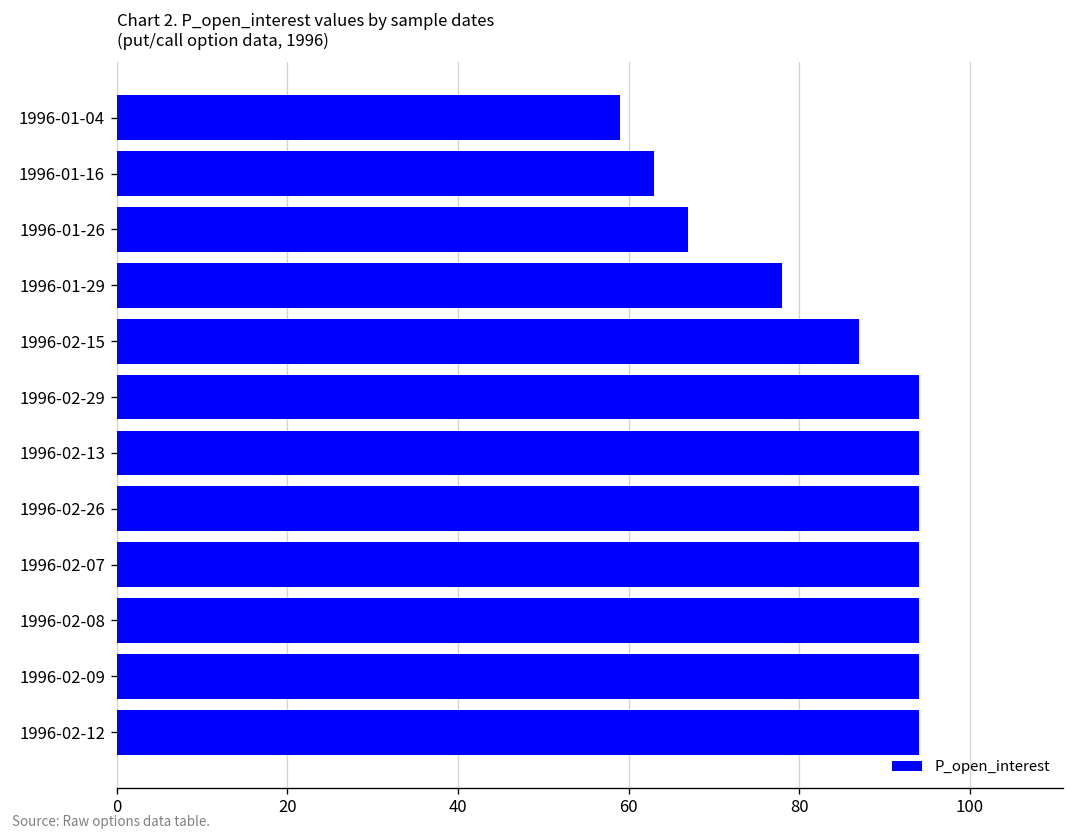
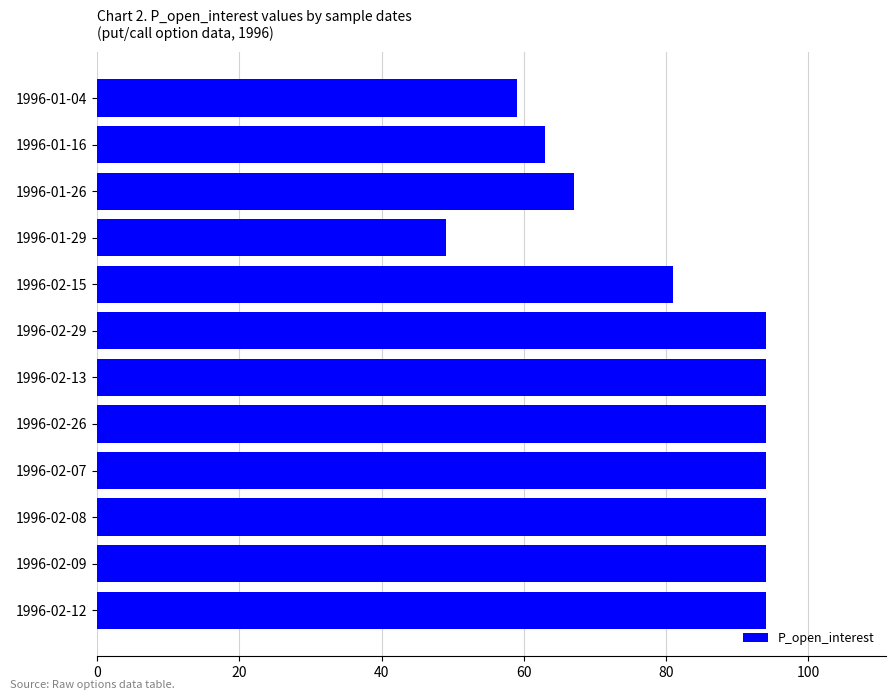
1996-01-29: 78 -> 49
1996-02-15: 87 -> 81
